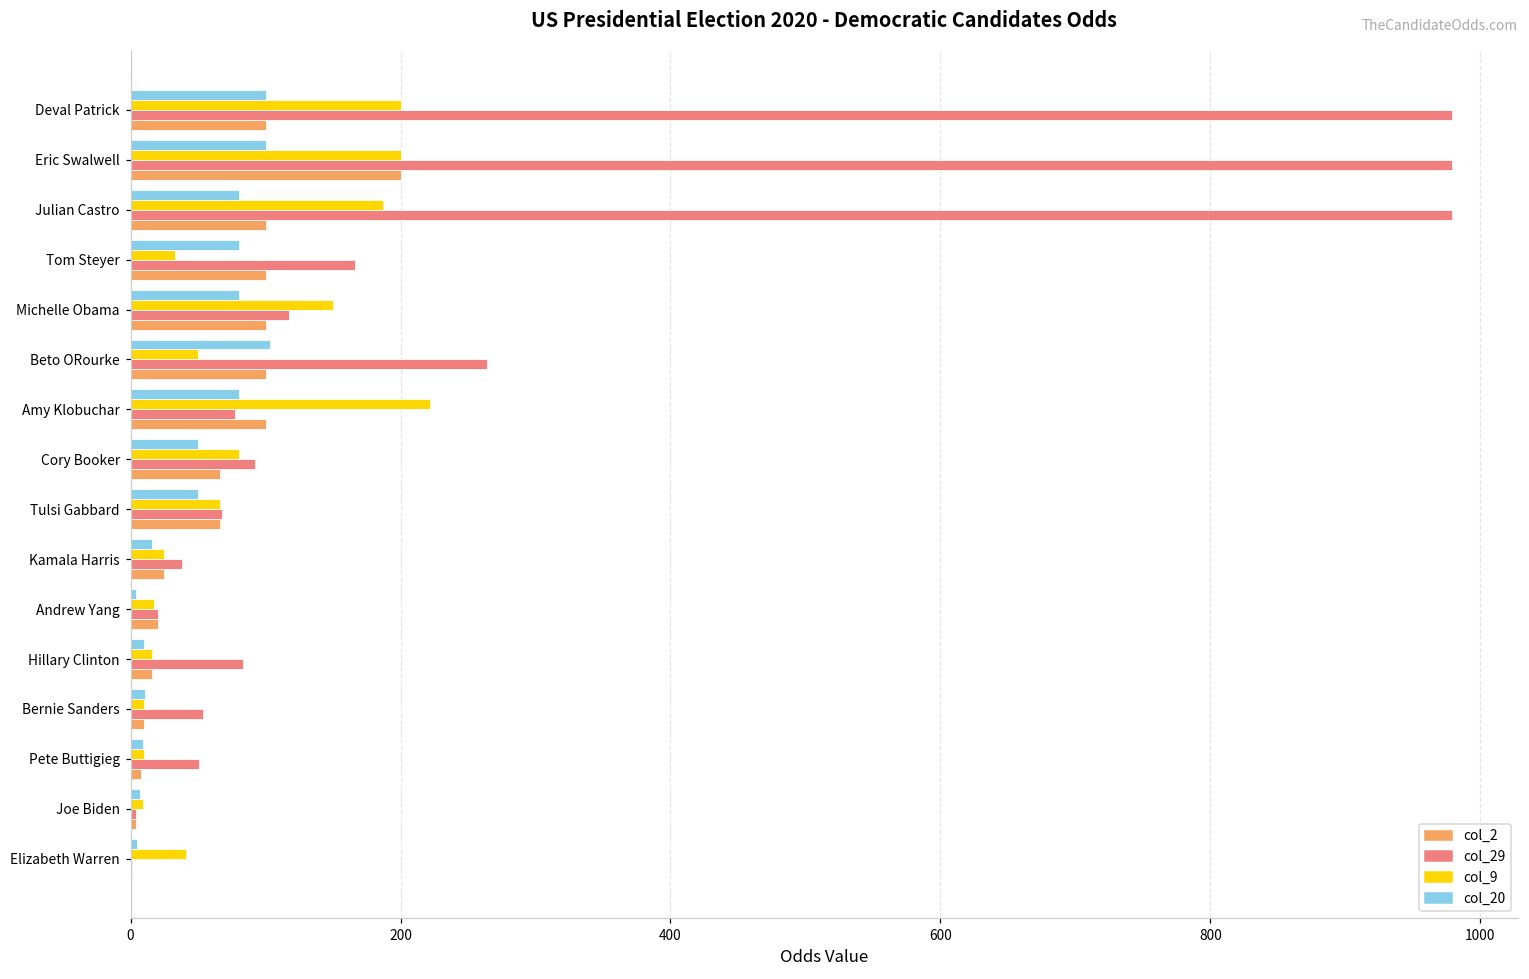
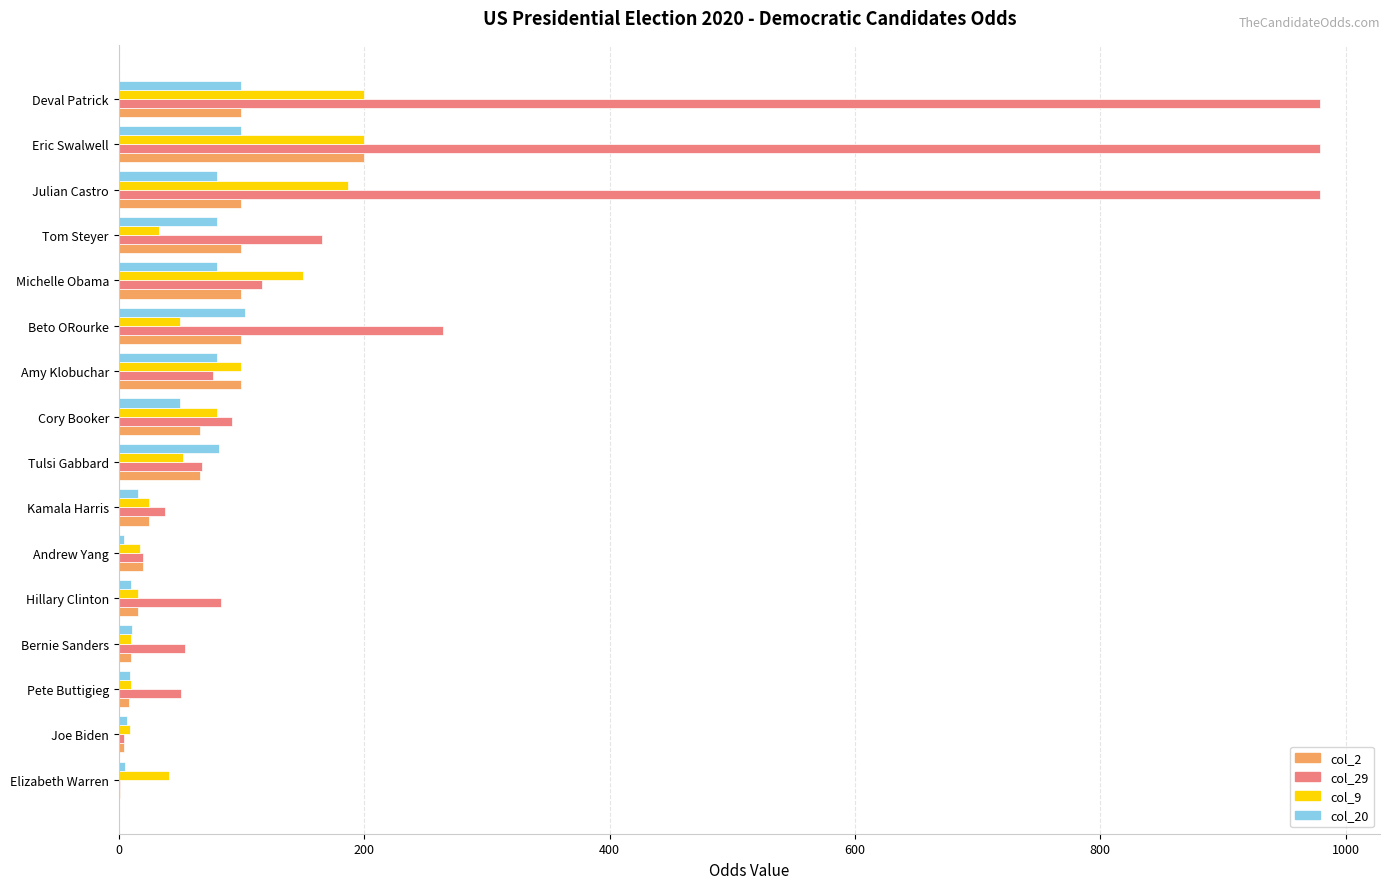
col_9, Amy Klobuchar: 222 -> 100
col_20, Tulsi Gabbard: 50 -> 82
col_9, Tulsi Gabbard: 66 -> 52
